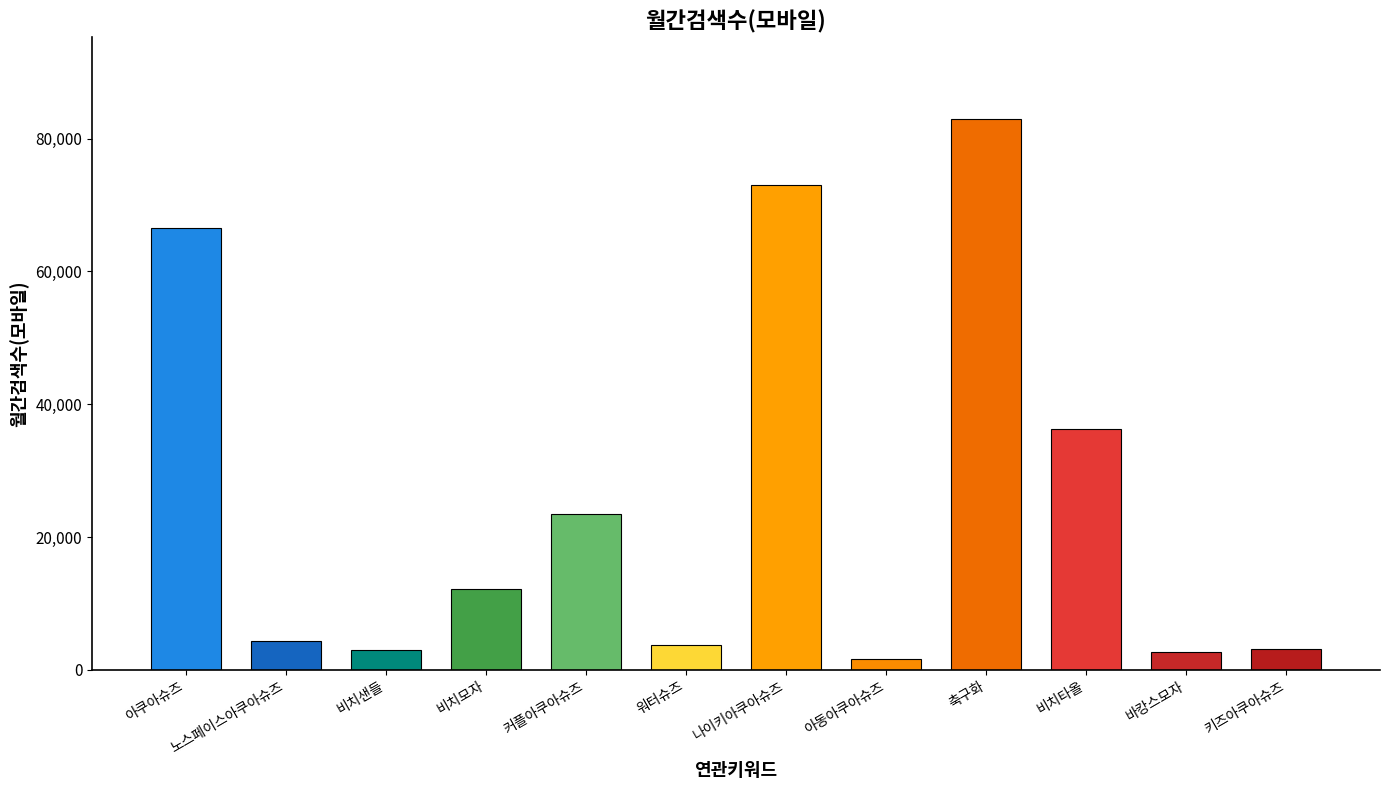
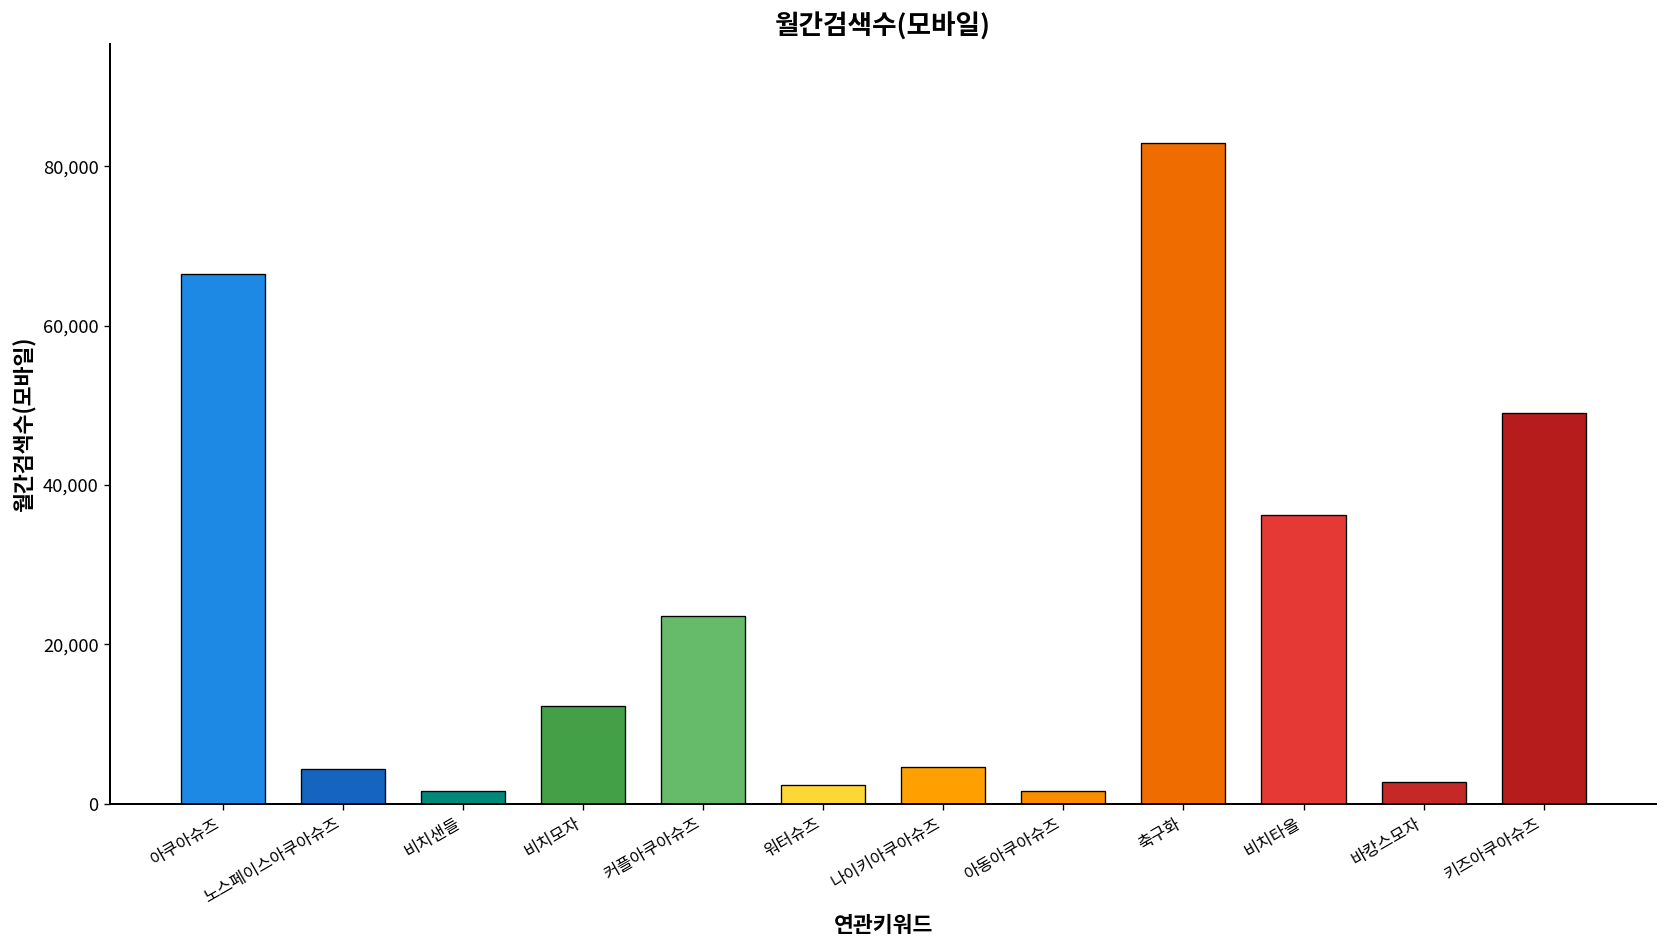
비치샌들: 3,000 -> 2,000
워터슈즈: 4,000 -> 2,000
나이키아쿠아슈즈: 73,000 -> 5,000
키즈아쿠아슈즈: 3,000 -> 49,000
